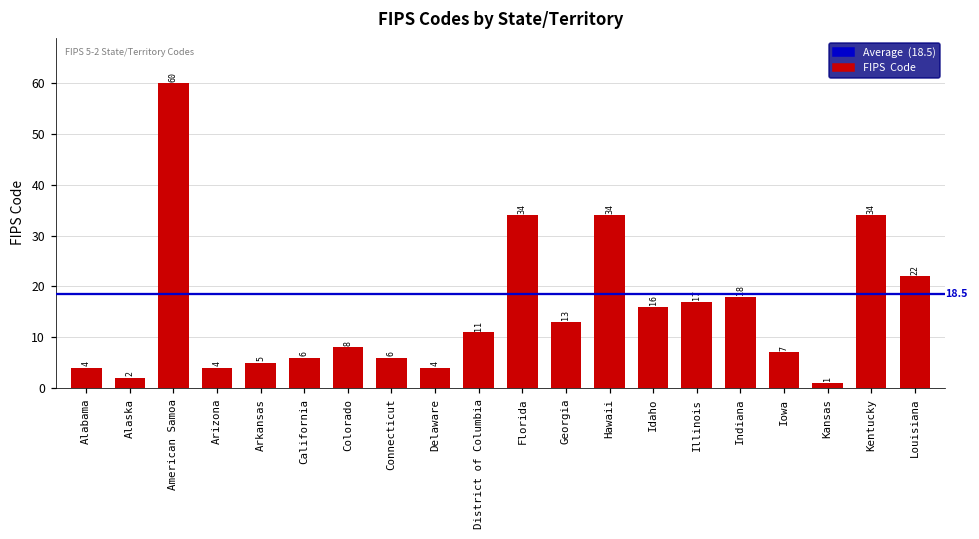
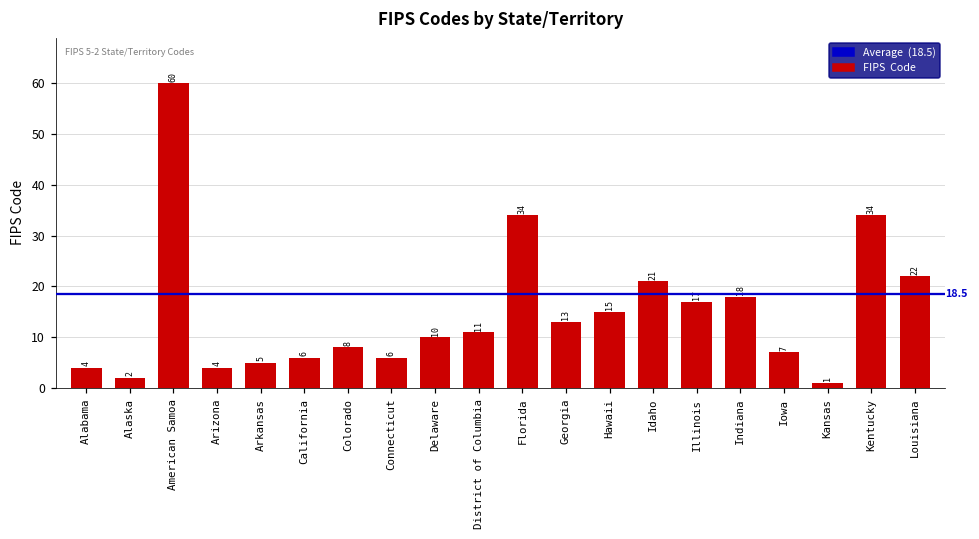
Delaware: 4 -> 10
Hawaii: 34 -> 15
Idaho: 16 -> 21
